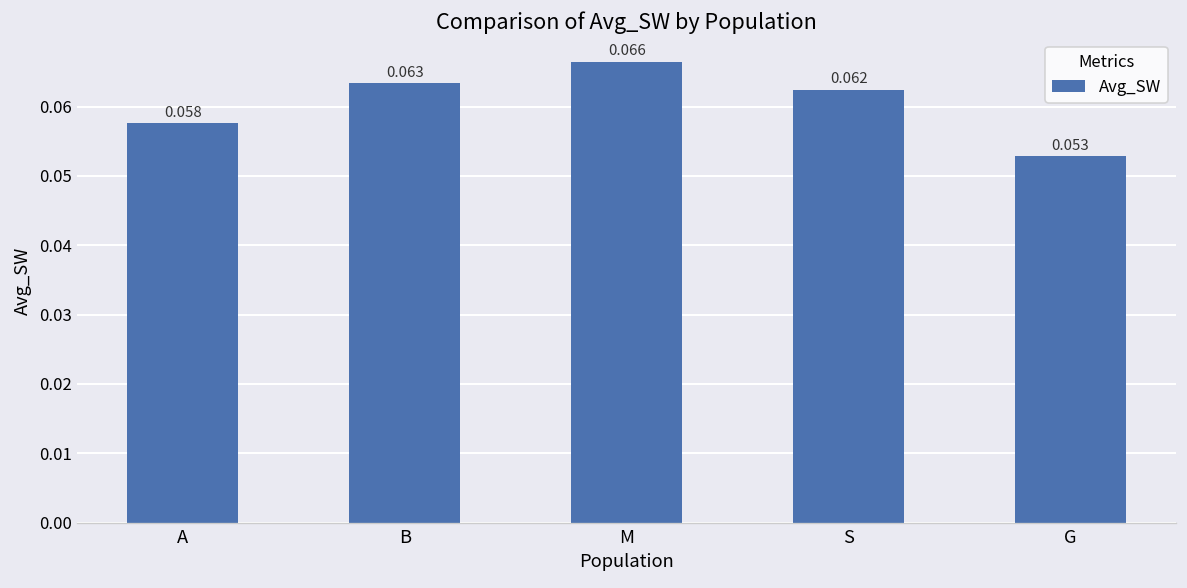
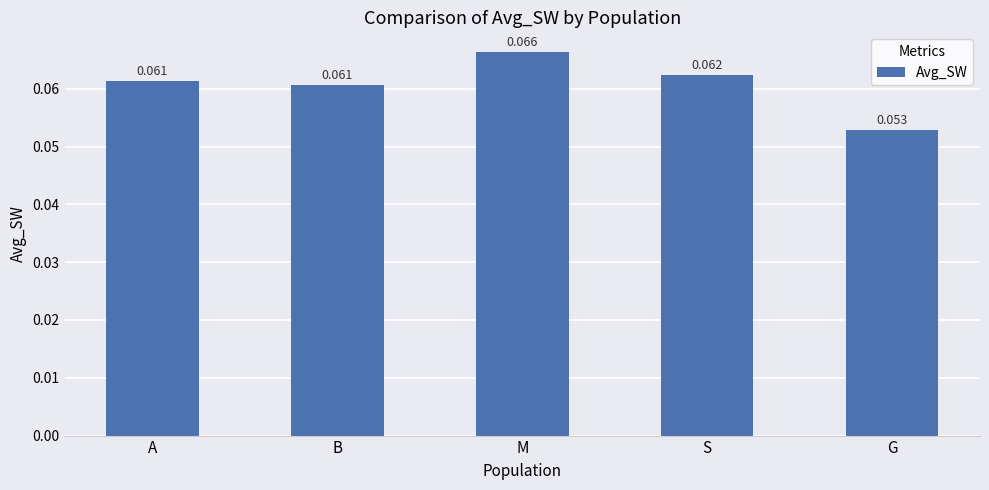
A: 0.058 -> 0.061
B: 0.063 -> 0.061
